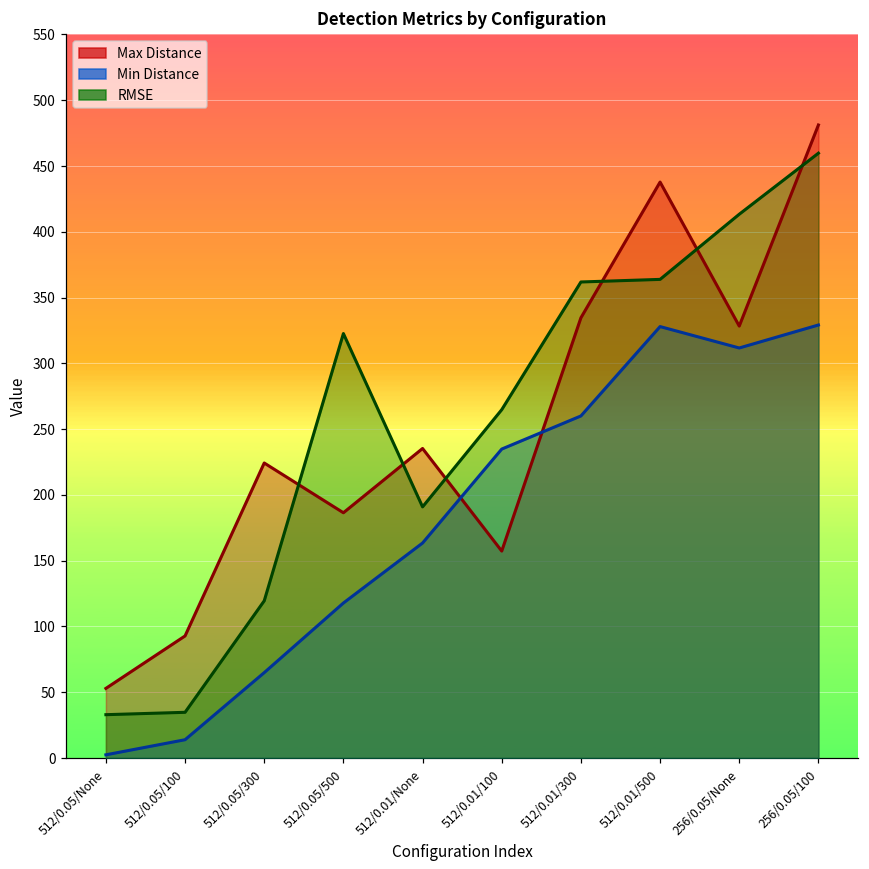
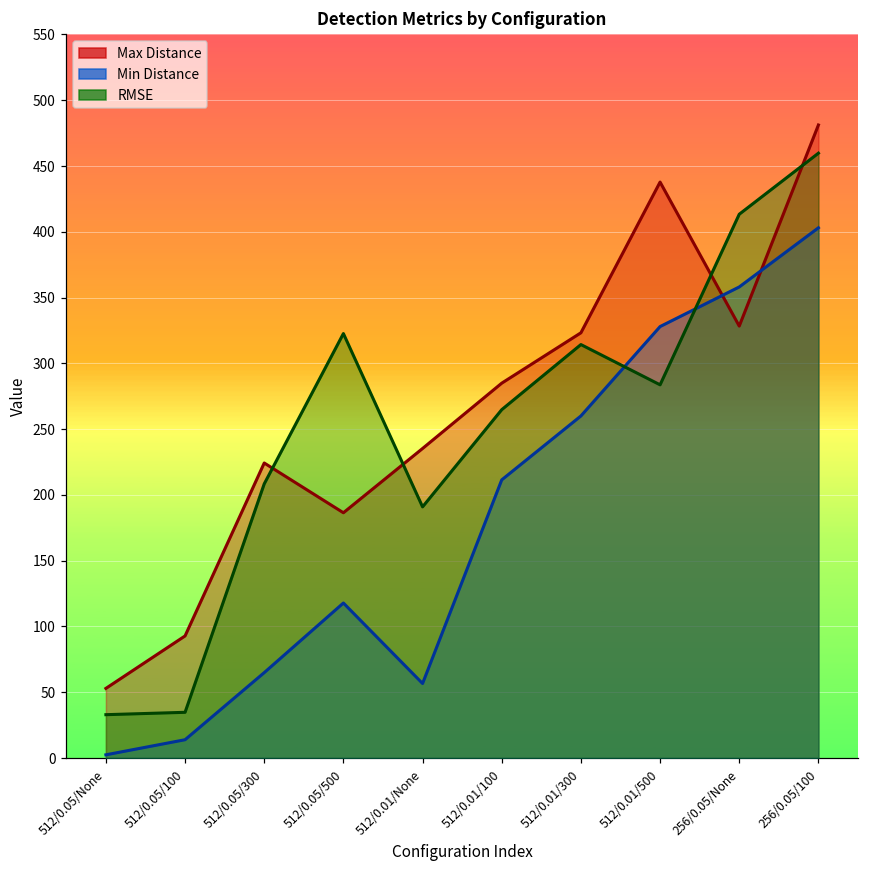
RMSE, 512/0.05/300: 120 -> 208
Min Distance, 512/0.01/None: 163 -> 57
Max Distance, 512/0.01/100: 157 -> 285
Min Distance, 512/0.01/100: 235 -> 211
Max Distance, 512/0.01/300: 335 -> 323
RMSE, 512/0.01/300: 362 -> 314
RMSE, 512/0.01/500: 364 -> 284
Min Distance, 256/0.05/None: 312 -> 358
Min Distance, 256/0.05/100: 329 -> 403
